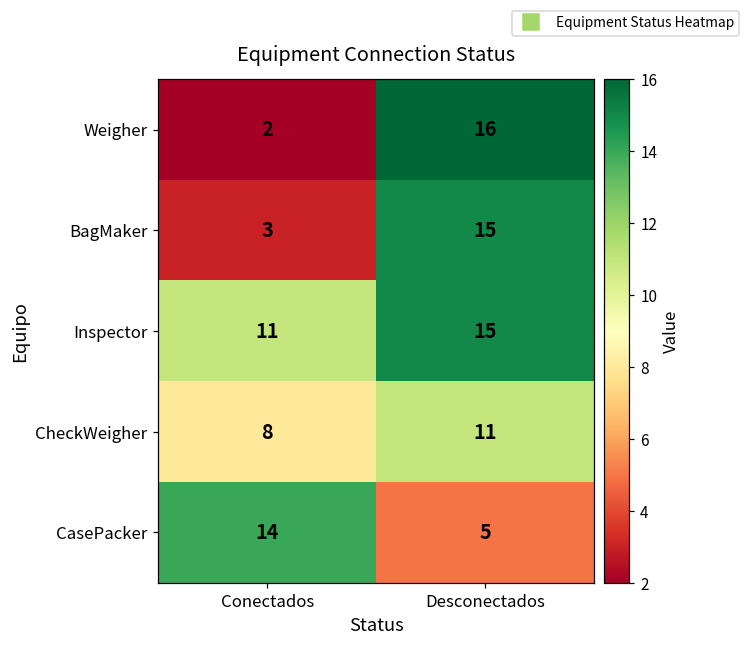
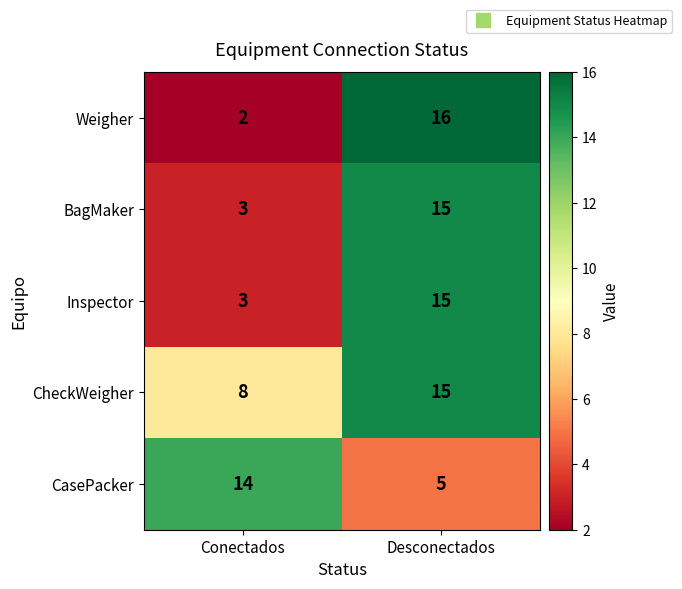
Inspector, Conectados: 11 -> 3
CheckWeigher, Desconectados: 11 -> 15
